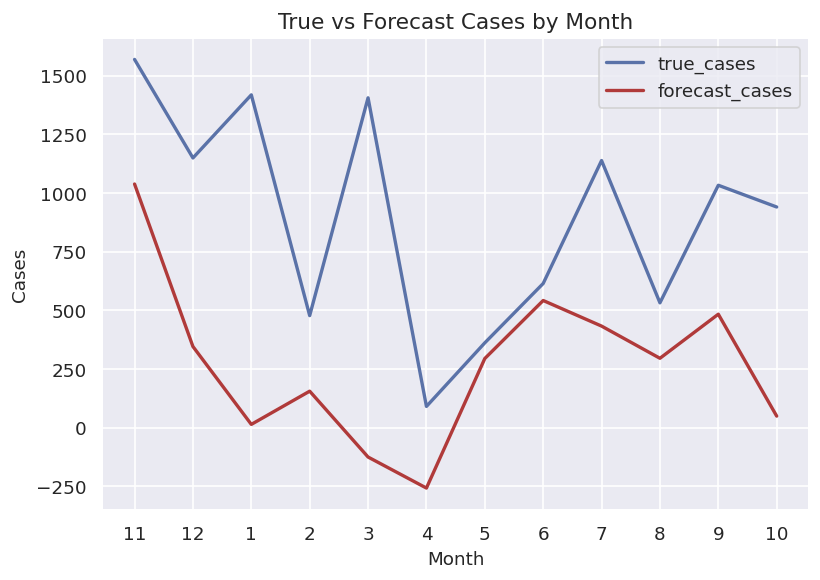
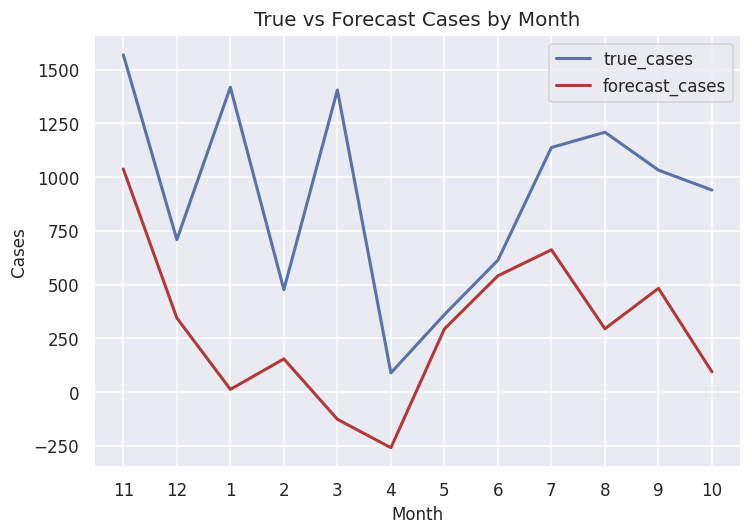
true_cases, 12: 1150 -> 710
forecast_cases, 7: 430 -> 660
true_cases, 8: 530 -> 1210
forecast_cases, 10: 50 -> 90
